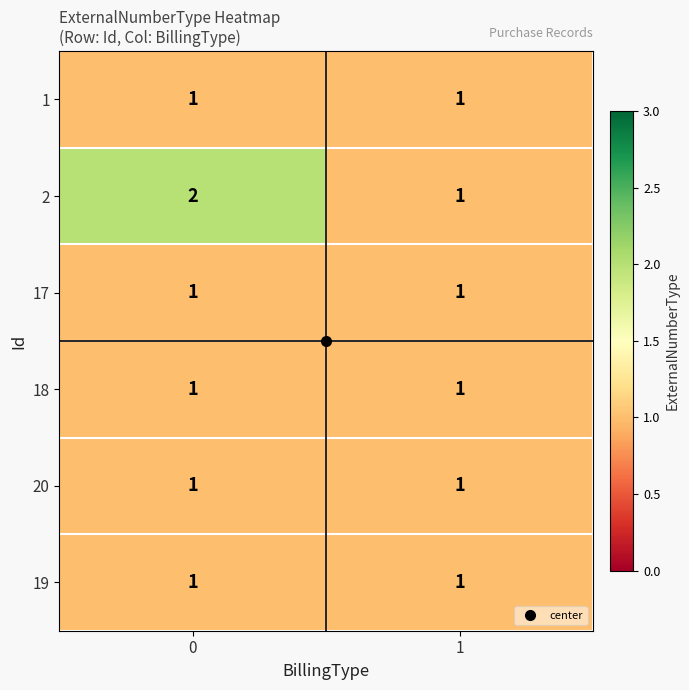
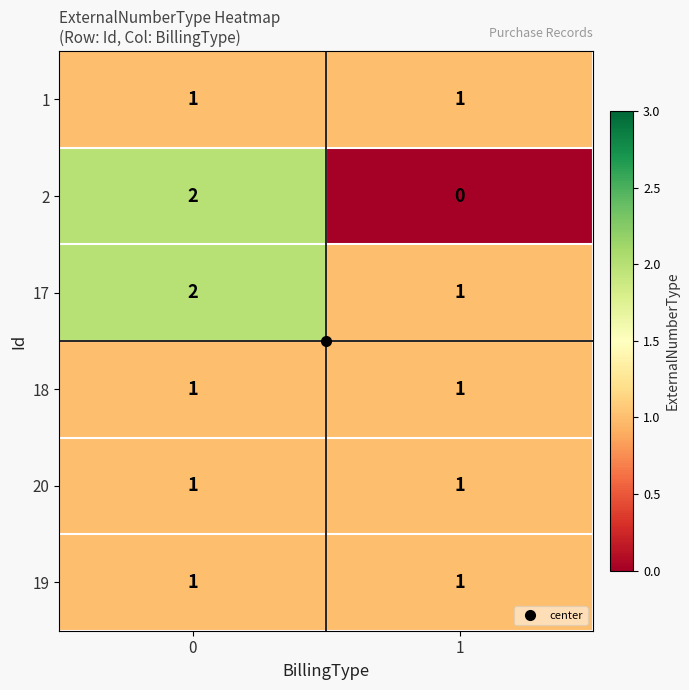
2, 1: 1 -> 0
17, 0: 1 -> 2
